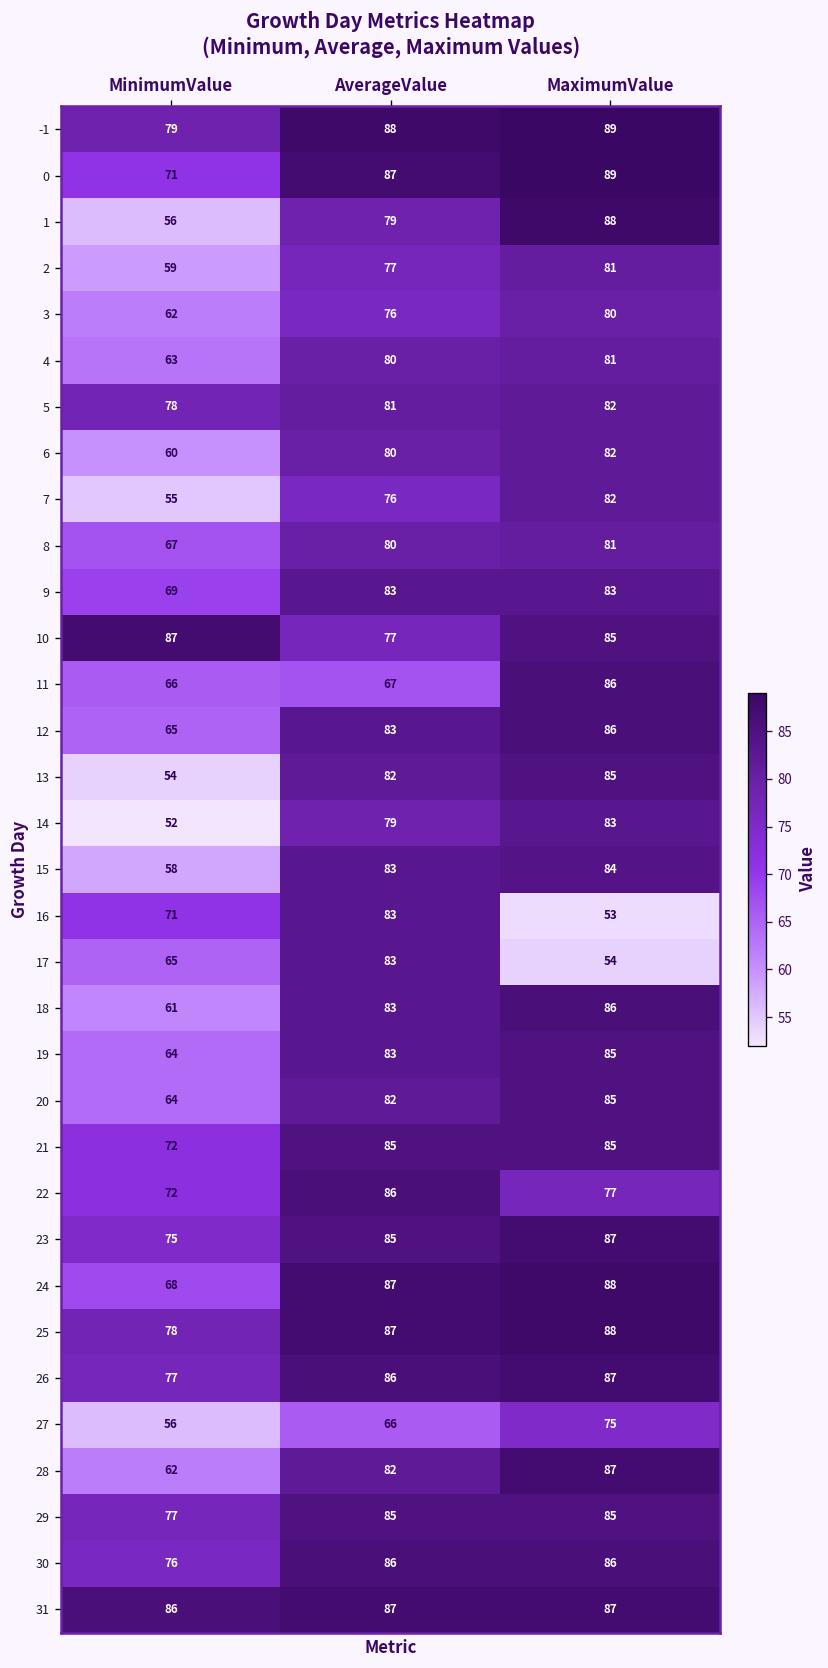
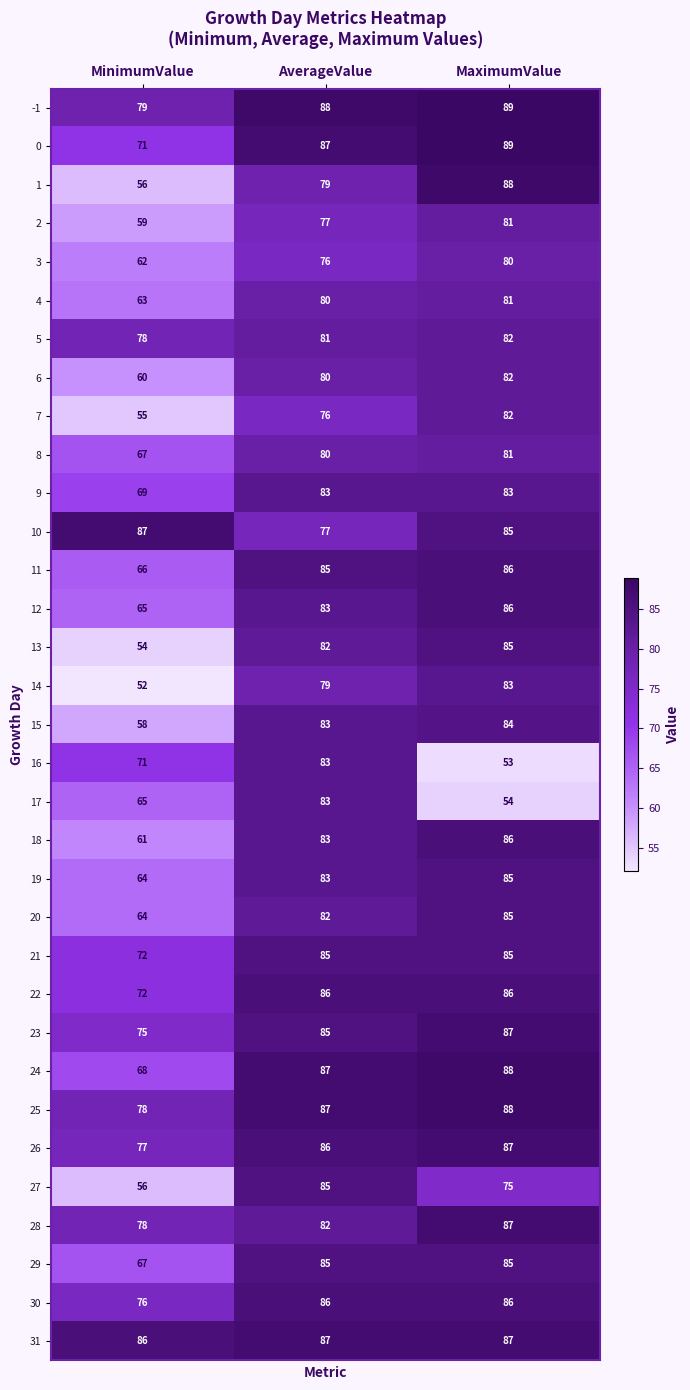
11, AverageValue: 67 -> 85
22, MaximumValue: 77 -> 86
27, AverageValue: 66 -> 85
28, MinimumValue: 62 -> 78
29, MinimumValue: 77 -> 67
